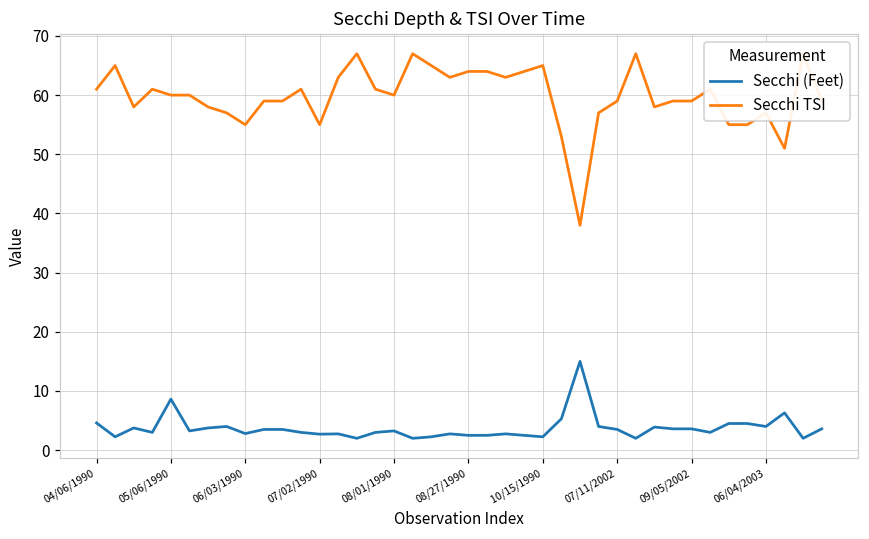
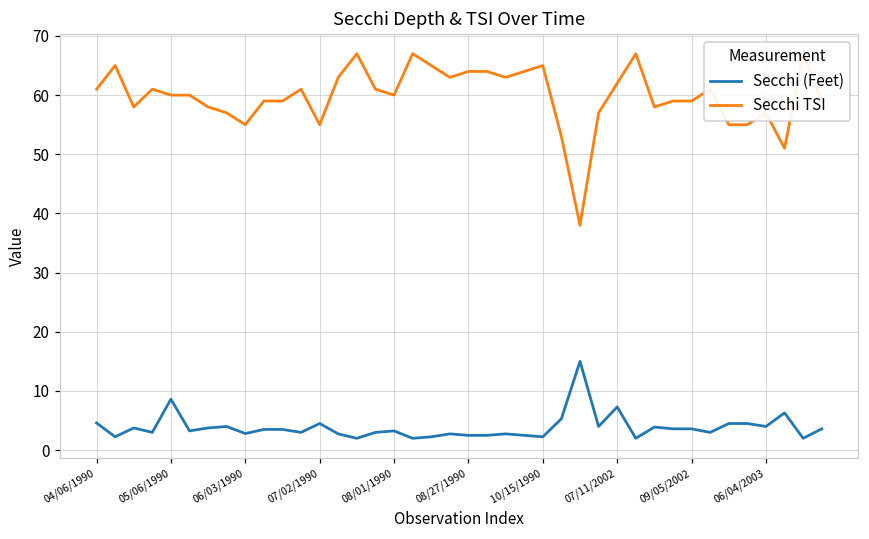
Secchi (Feet), 07/02/1990: 3 -> 5
Secchi (Feet), 07/11/2002: 4 -> 7
Secchi TSI, 07/11/2002: 59 -> 62
